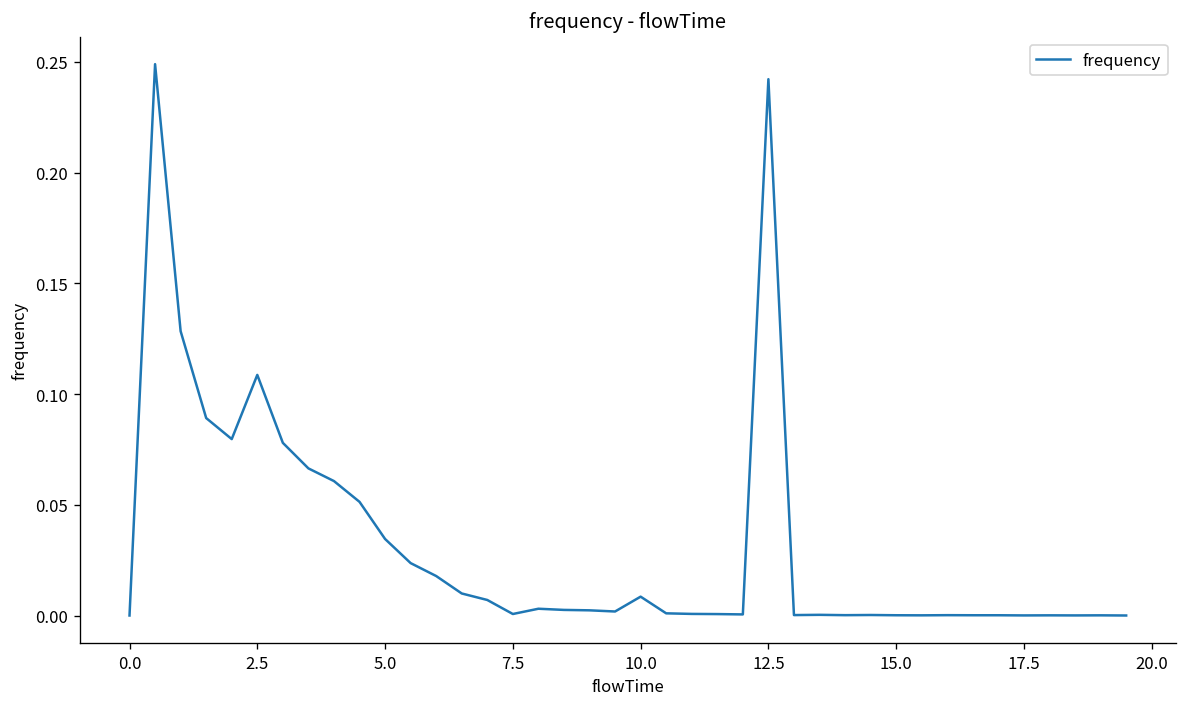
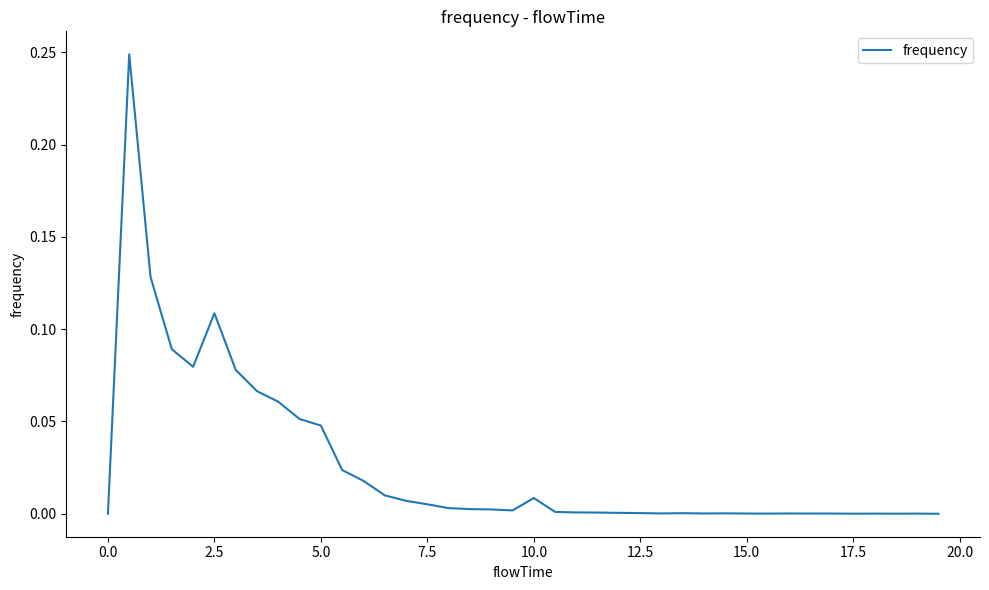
5.0: 0.035 -> 0.048
7.5: 0.001 -> 0.005
12.5: 0.242 -> 0.000
